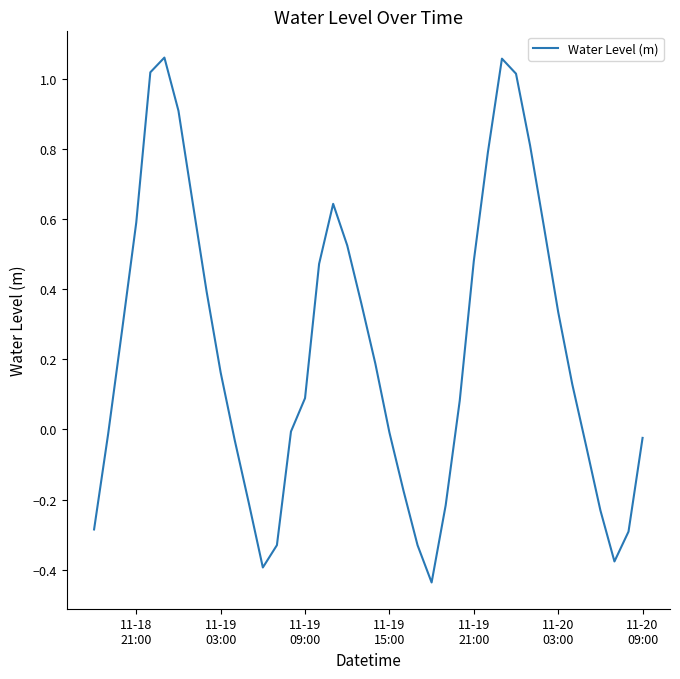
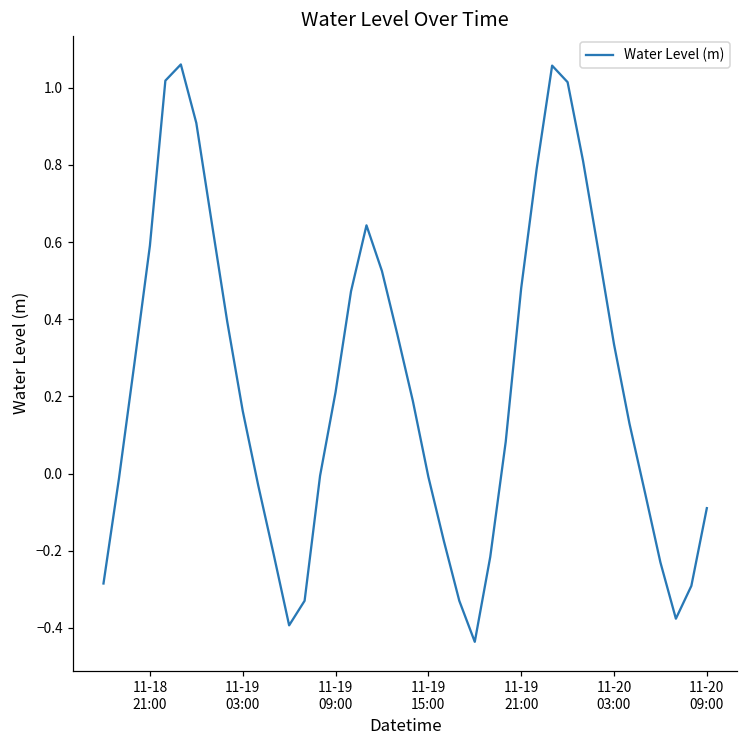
11-19 09:00: 0.09 -> 0.21
11-20 09:00: -0.02 -> -0.09
